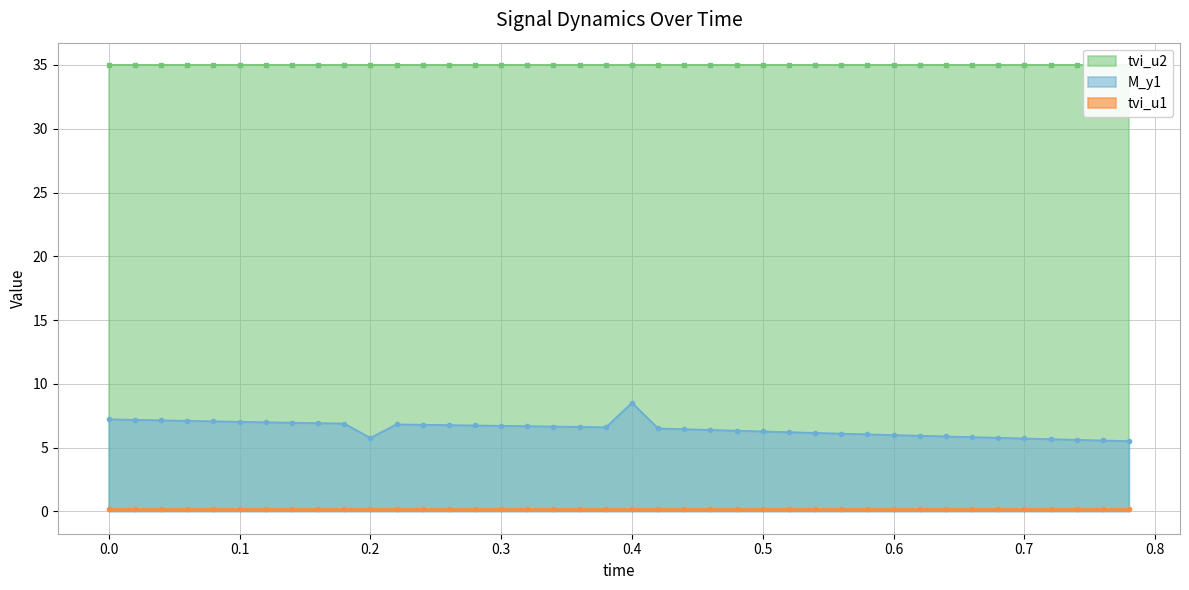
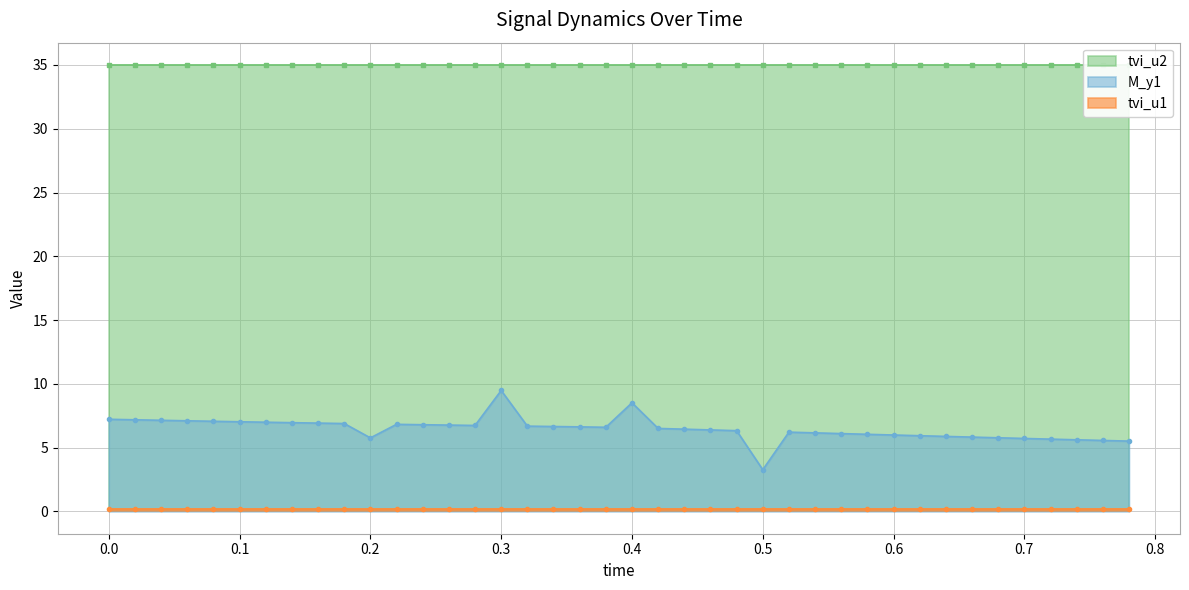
M_y1, 0.3: 6.7 -> 9.5
M_y1, 0.5: 6.3 -> 3.3
